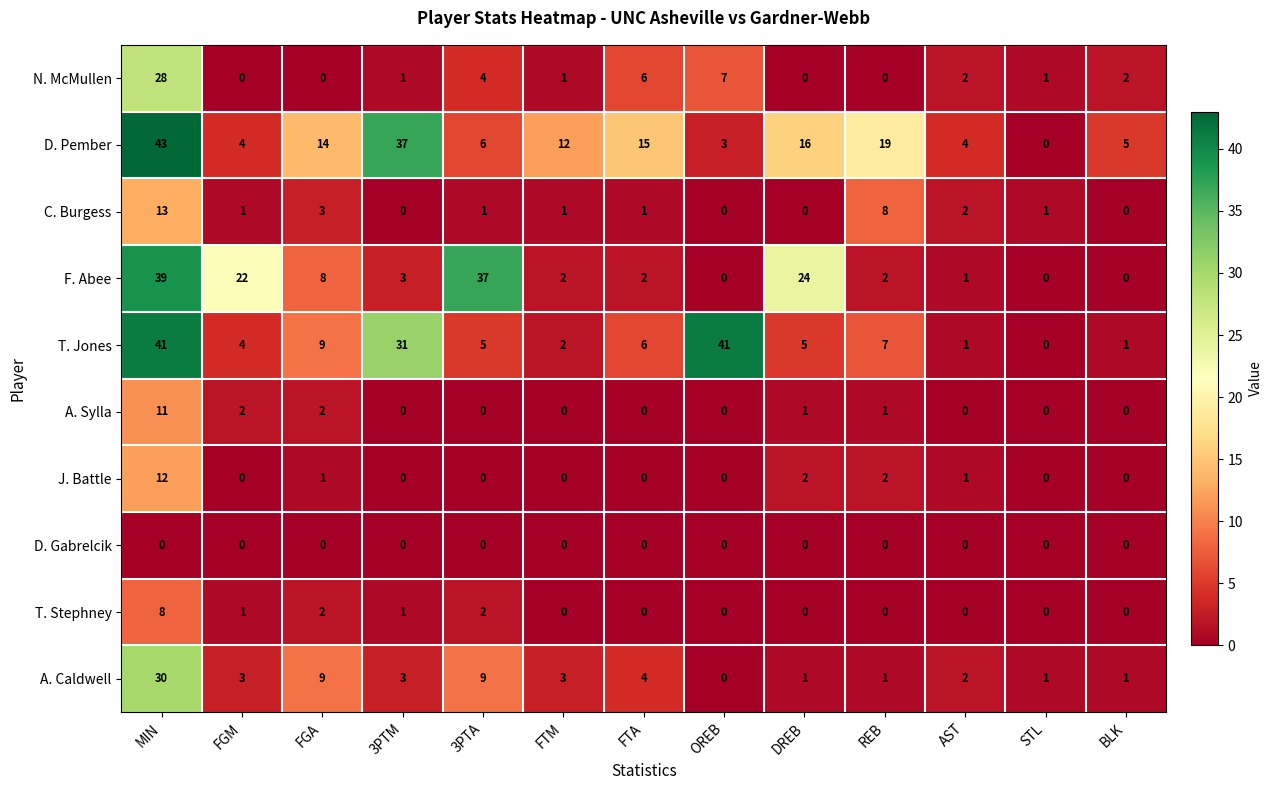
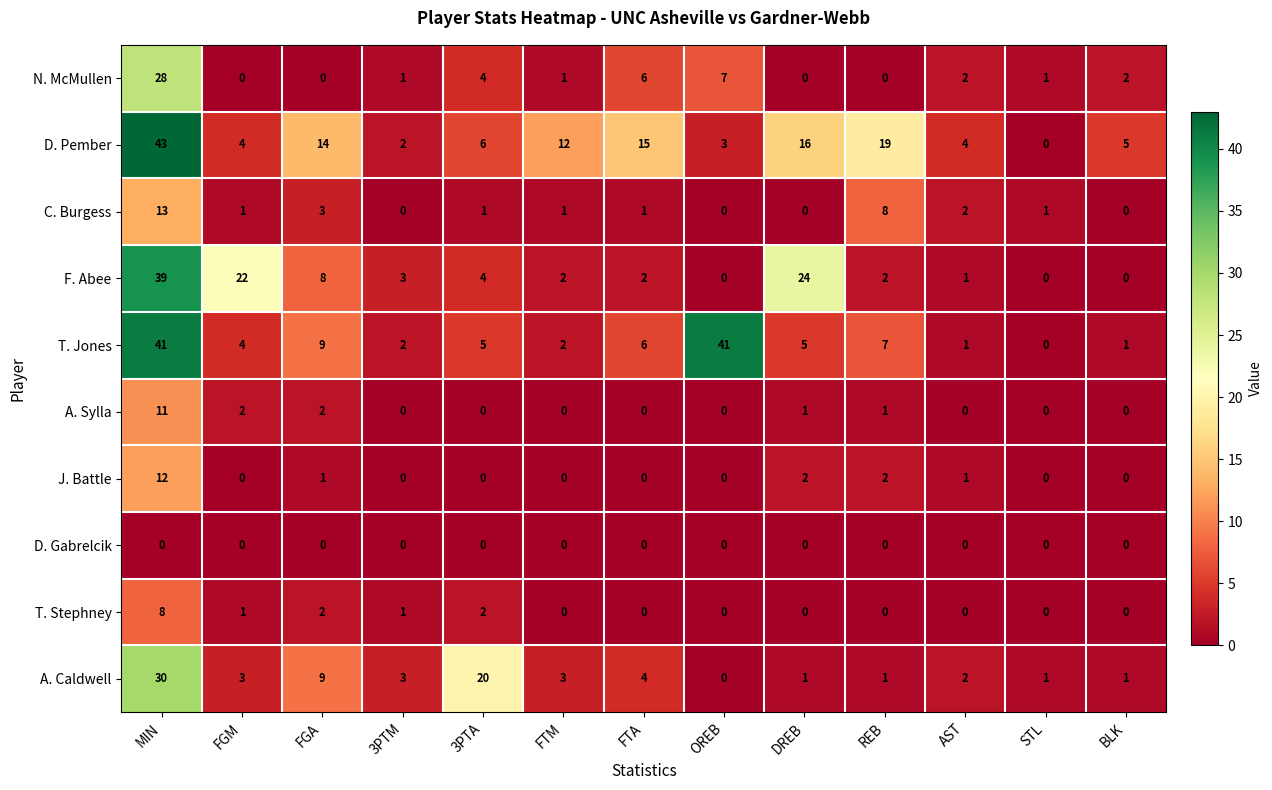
D. Pember, 3PTM: 37 -> 2
F. Abee, 3PTA: 37 -> 4
T. Jones, 3PTM: 31 -> 2
A. Caldwell, 3PTA: 9 -> 20
